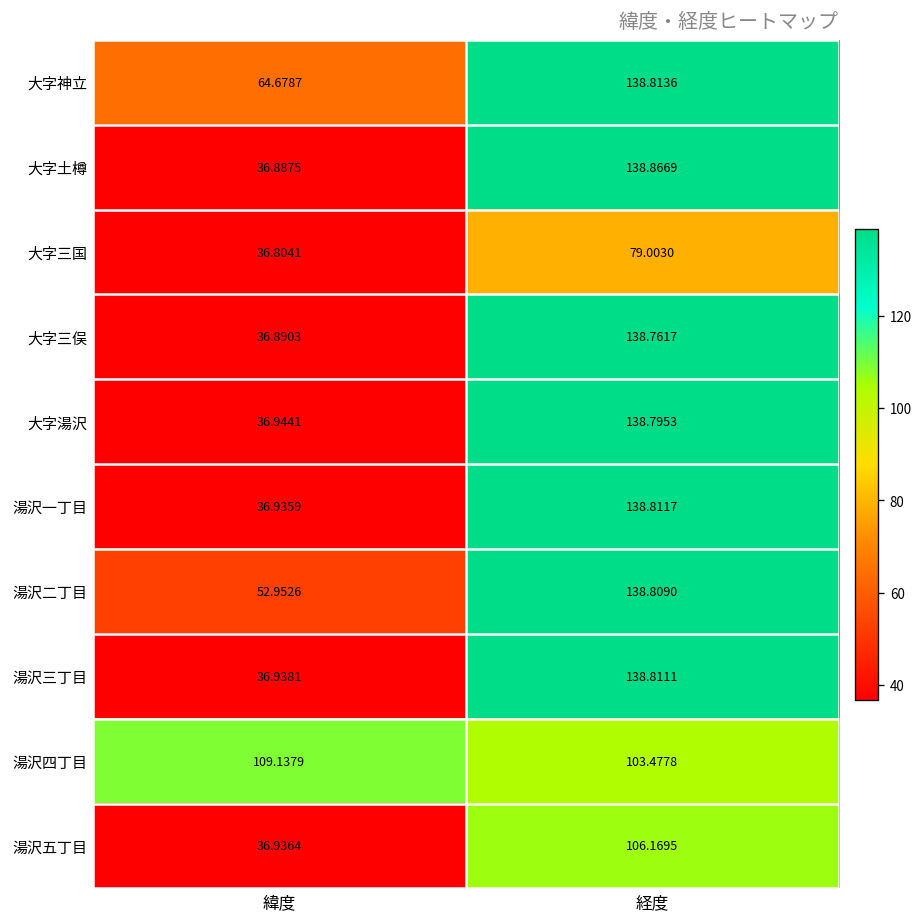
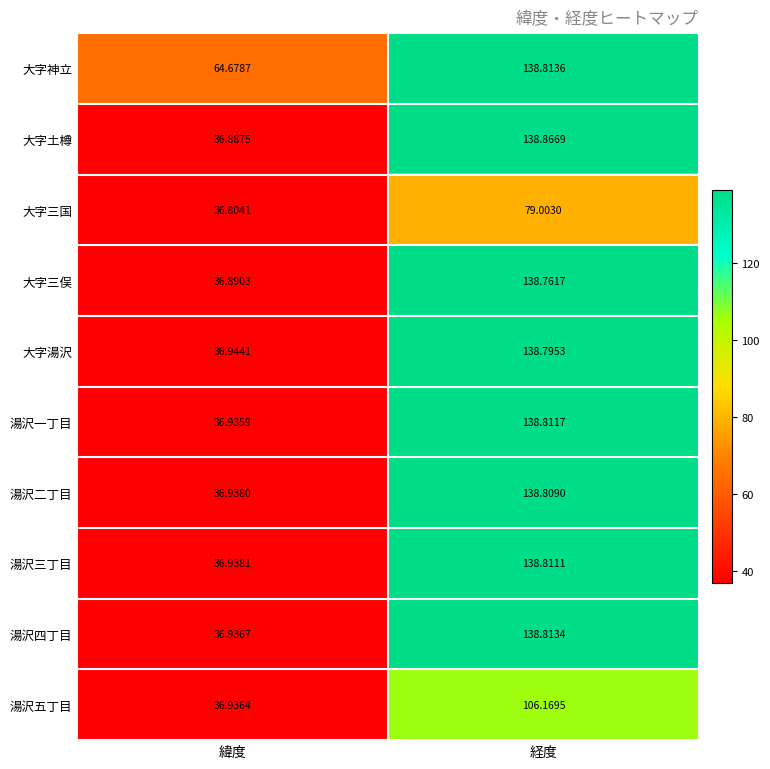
湯沢二丁目, 緯度: 52.9526 -> 36.9380
湯沢四丁目, 緯度: 109.1379 -> 36.9367
湯沢四丁目, 経度: 103.4778 -> 138.8134
